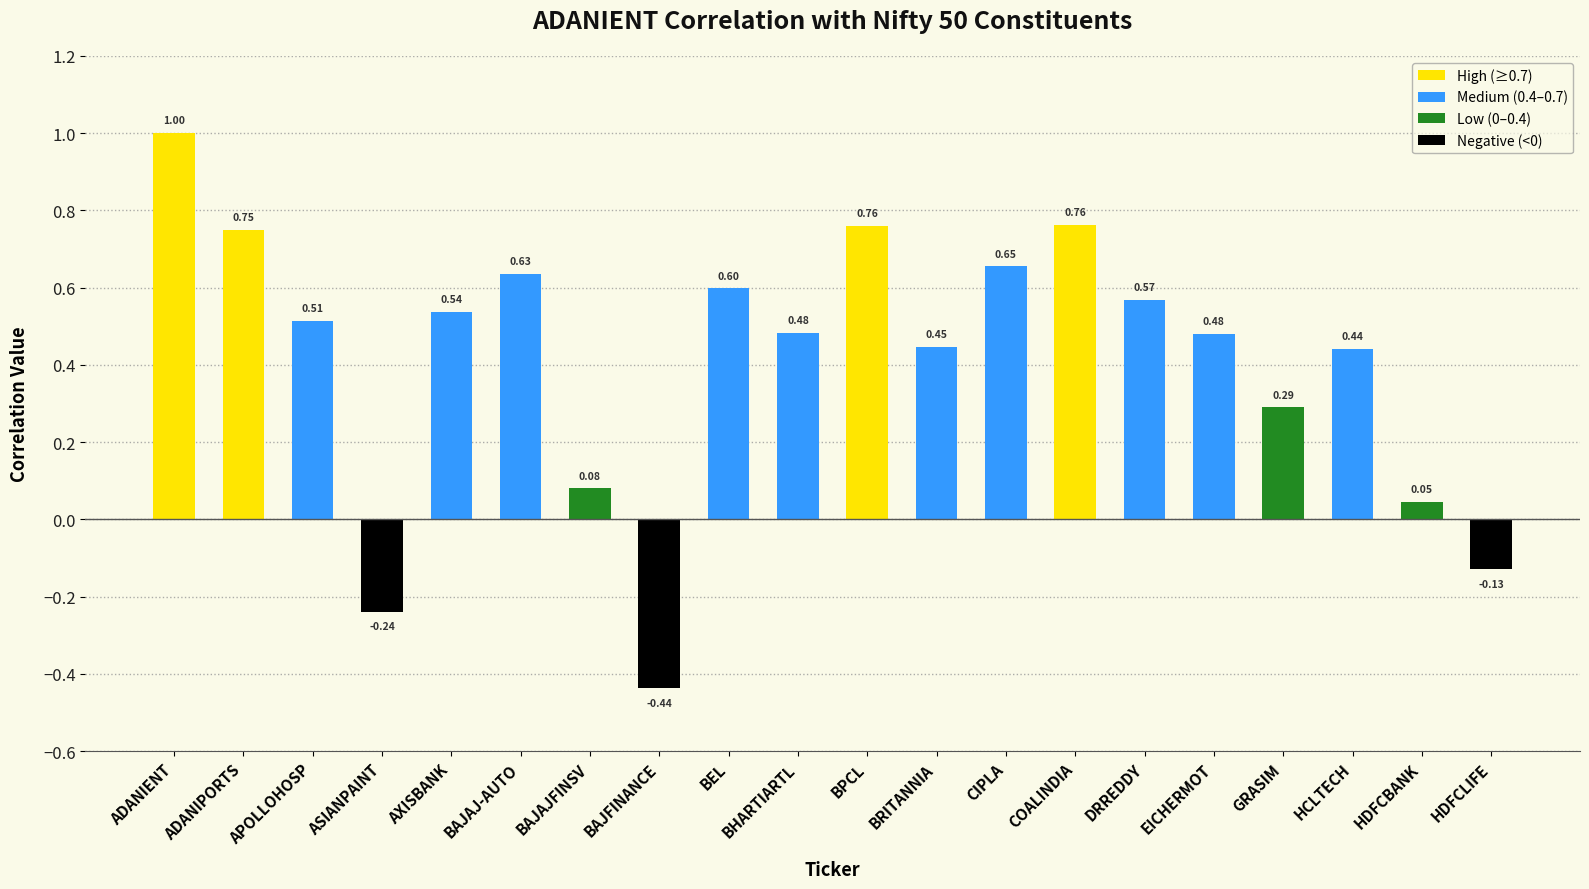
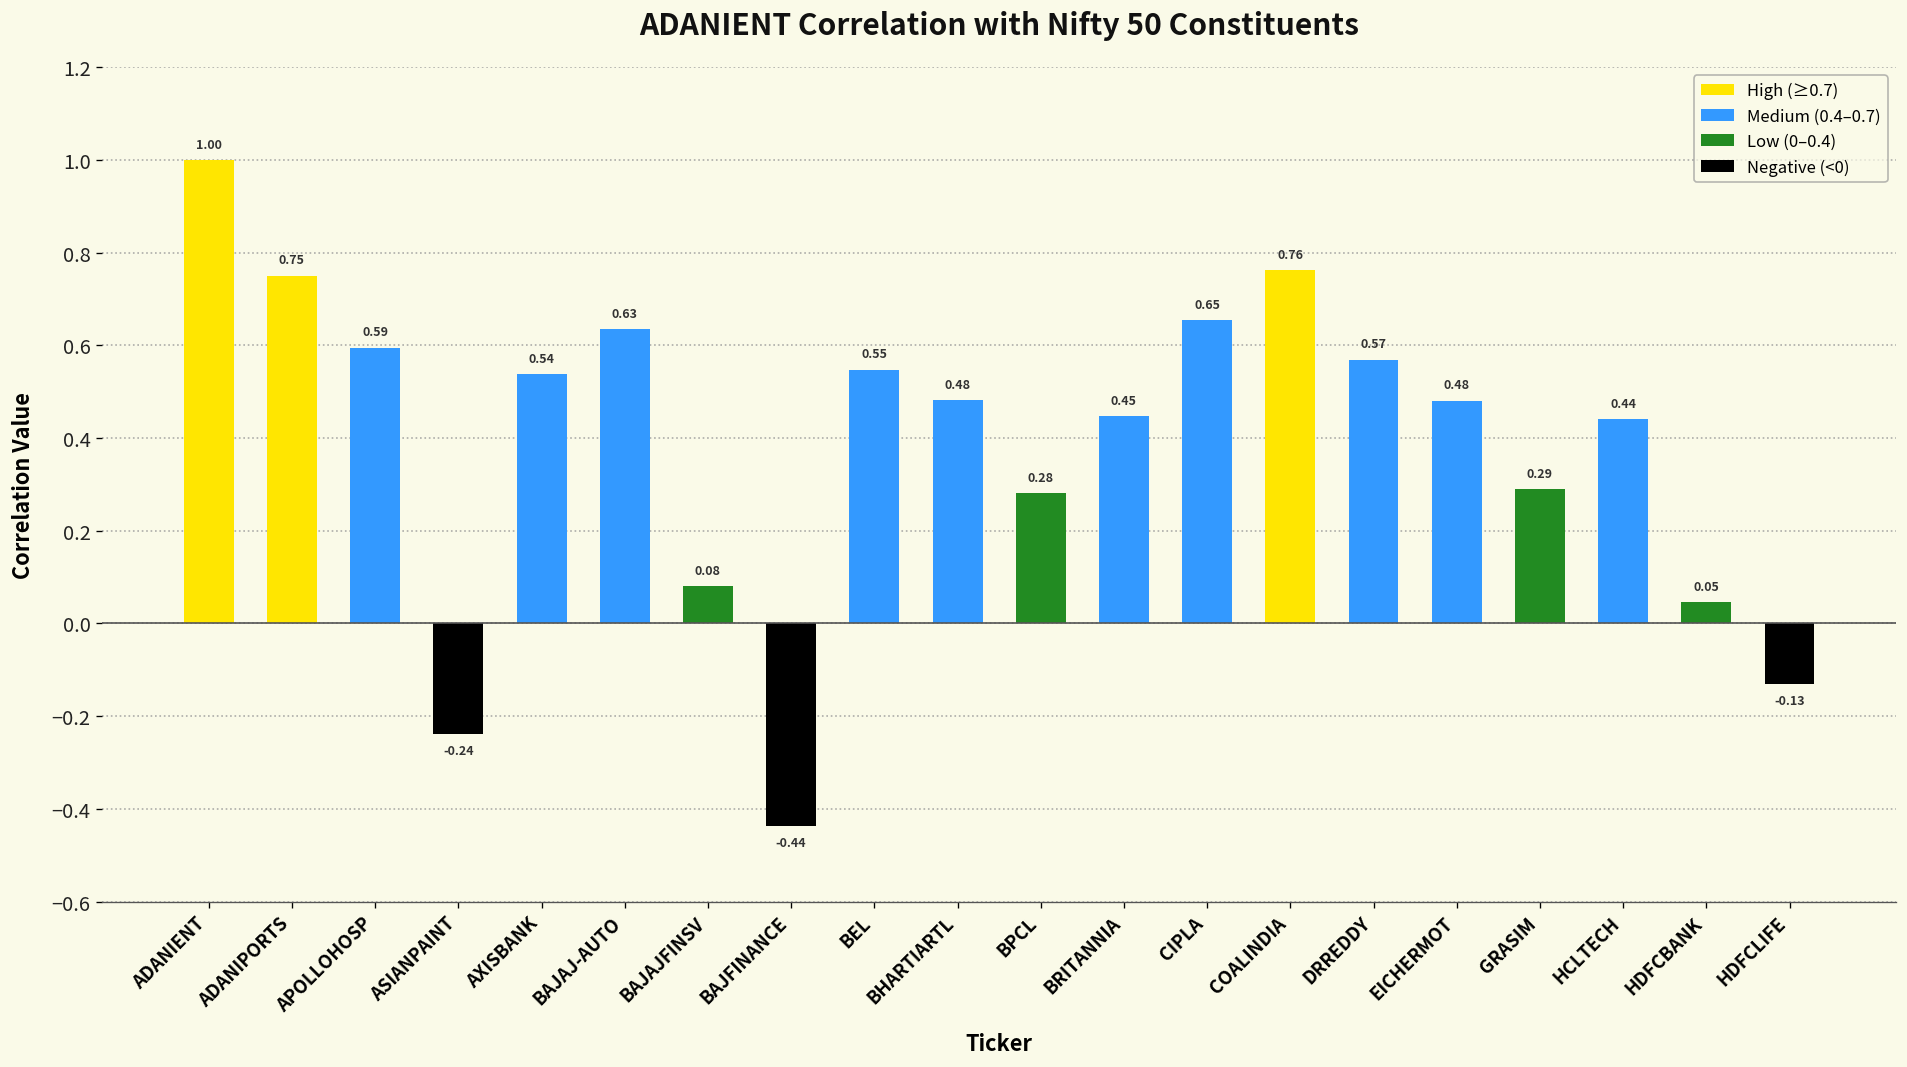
APOLLOHOSP: 0.51 -> 0.59
BEL: 0.60 -> 0.55
BPCL: 0.76 -> 0.28
